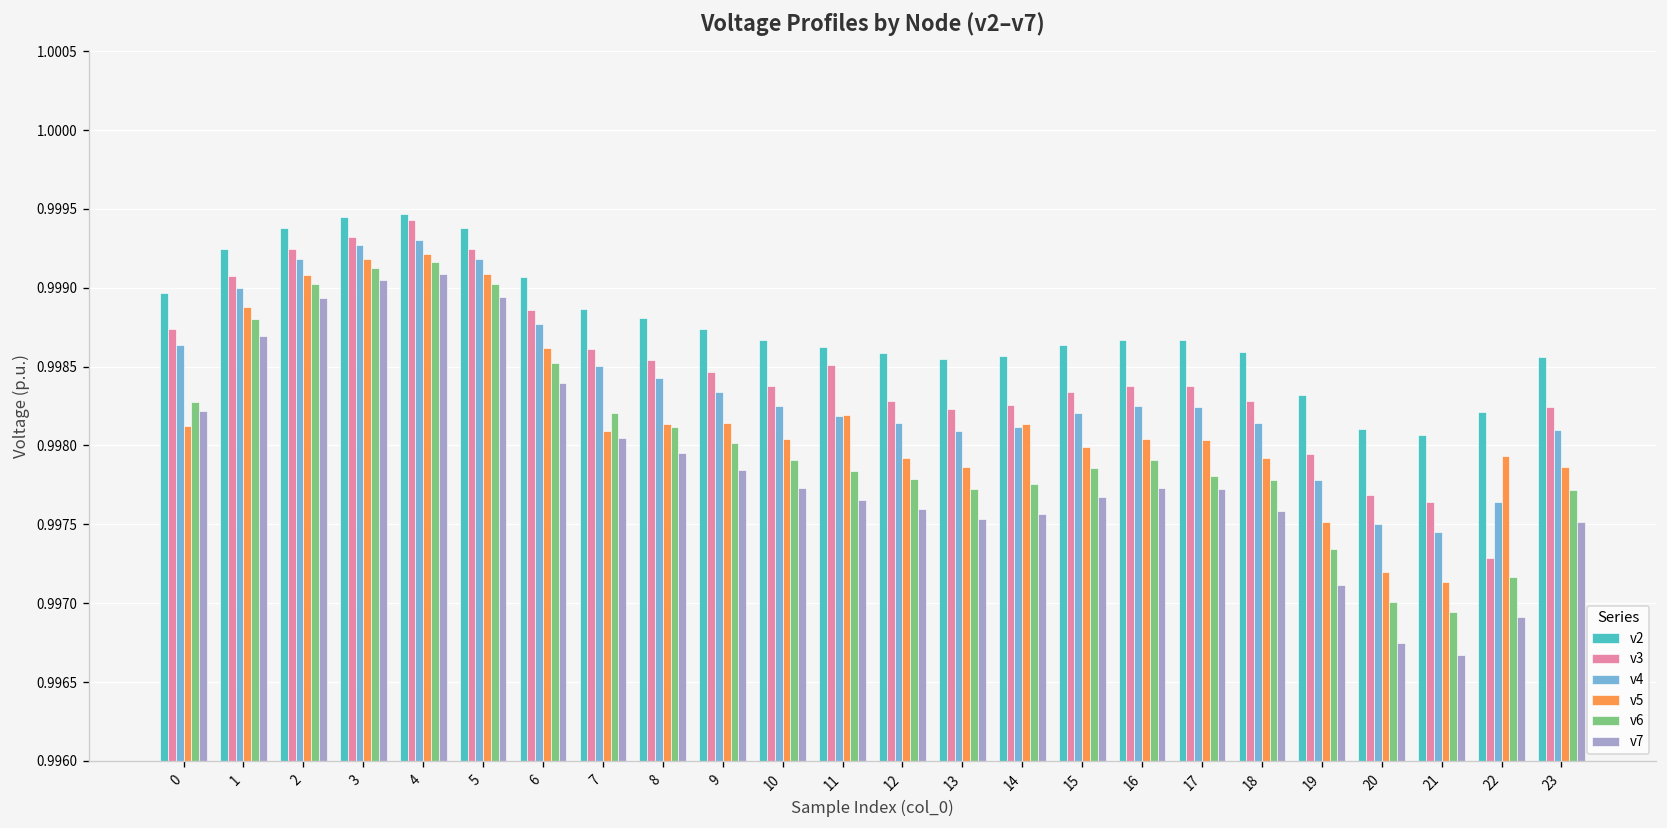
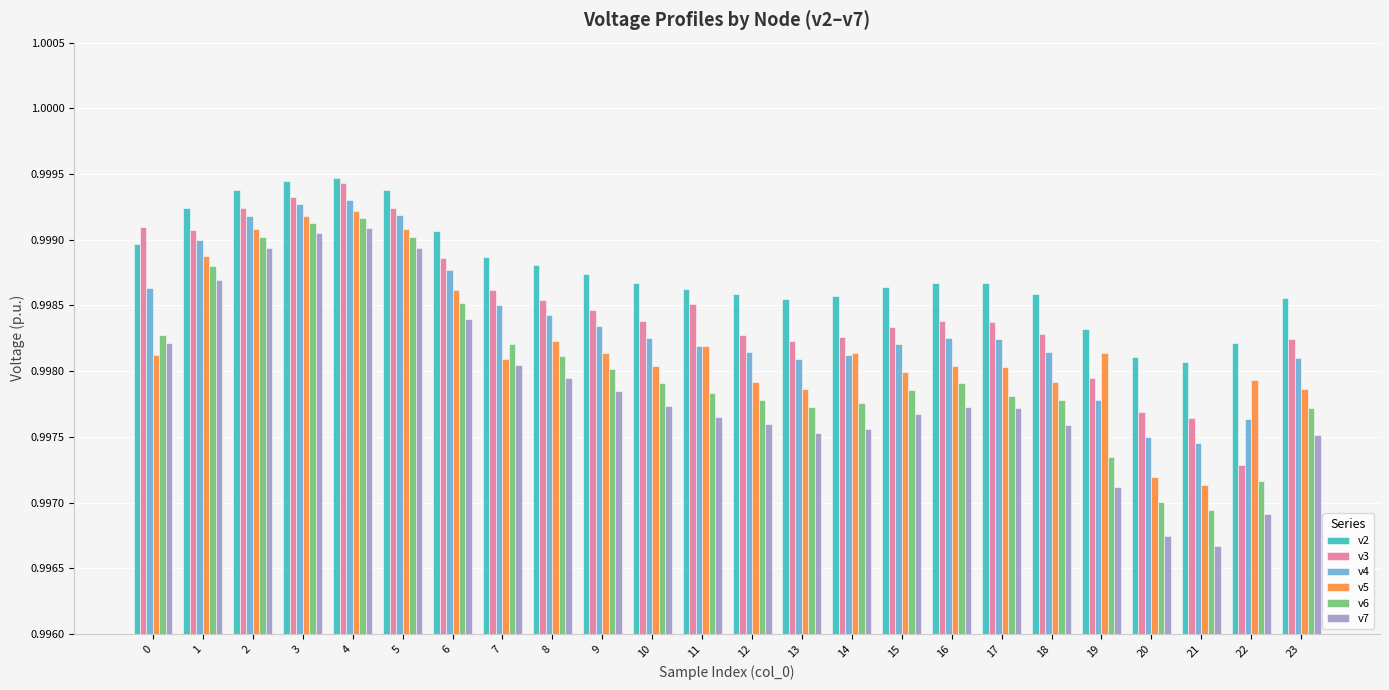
v3, 0: 0.99874 -> 0.99910
v5, 8: 0.99814 -> 0.99823
v5, 19: 0.99751 -> 0.99813
